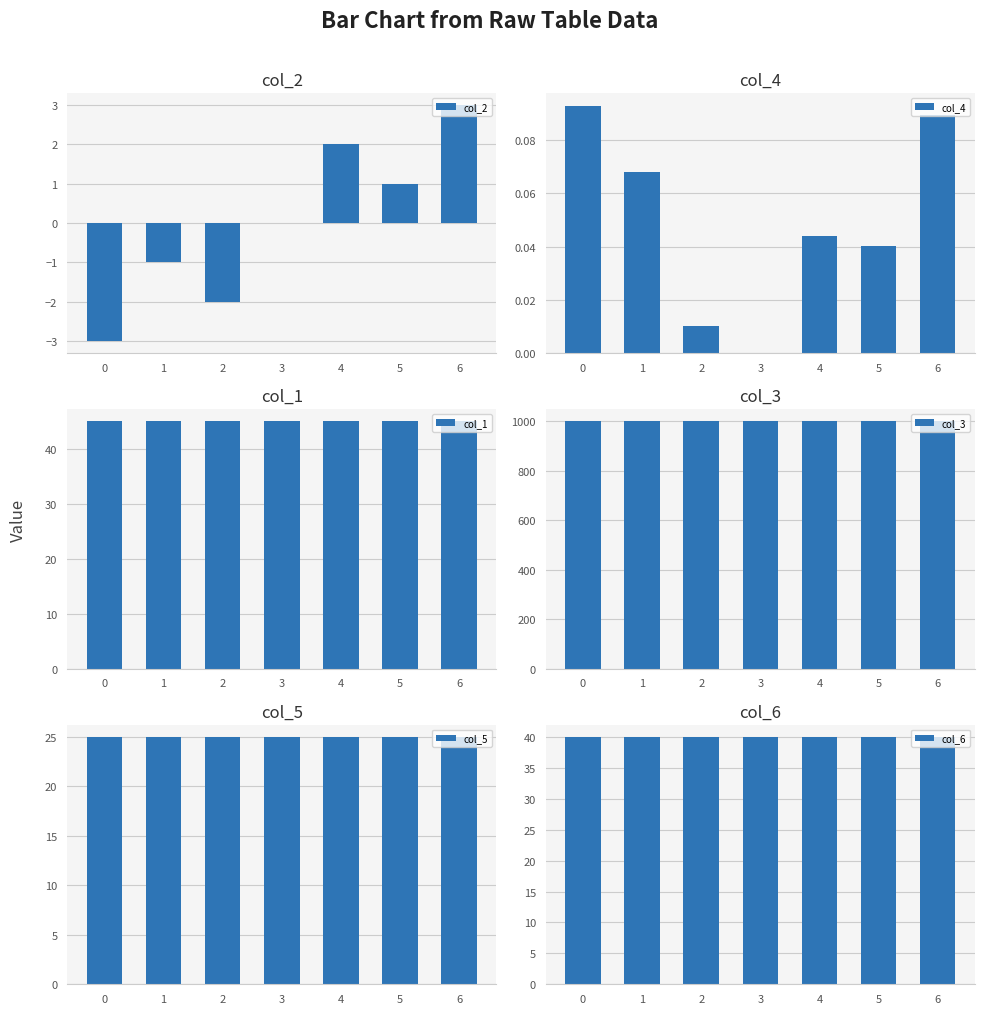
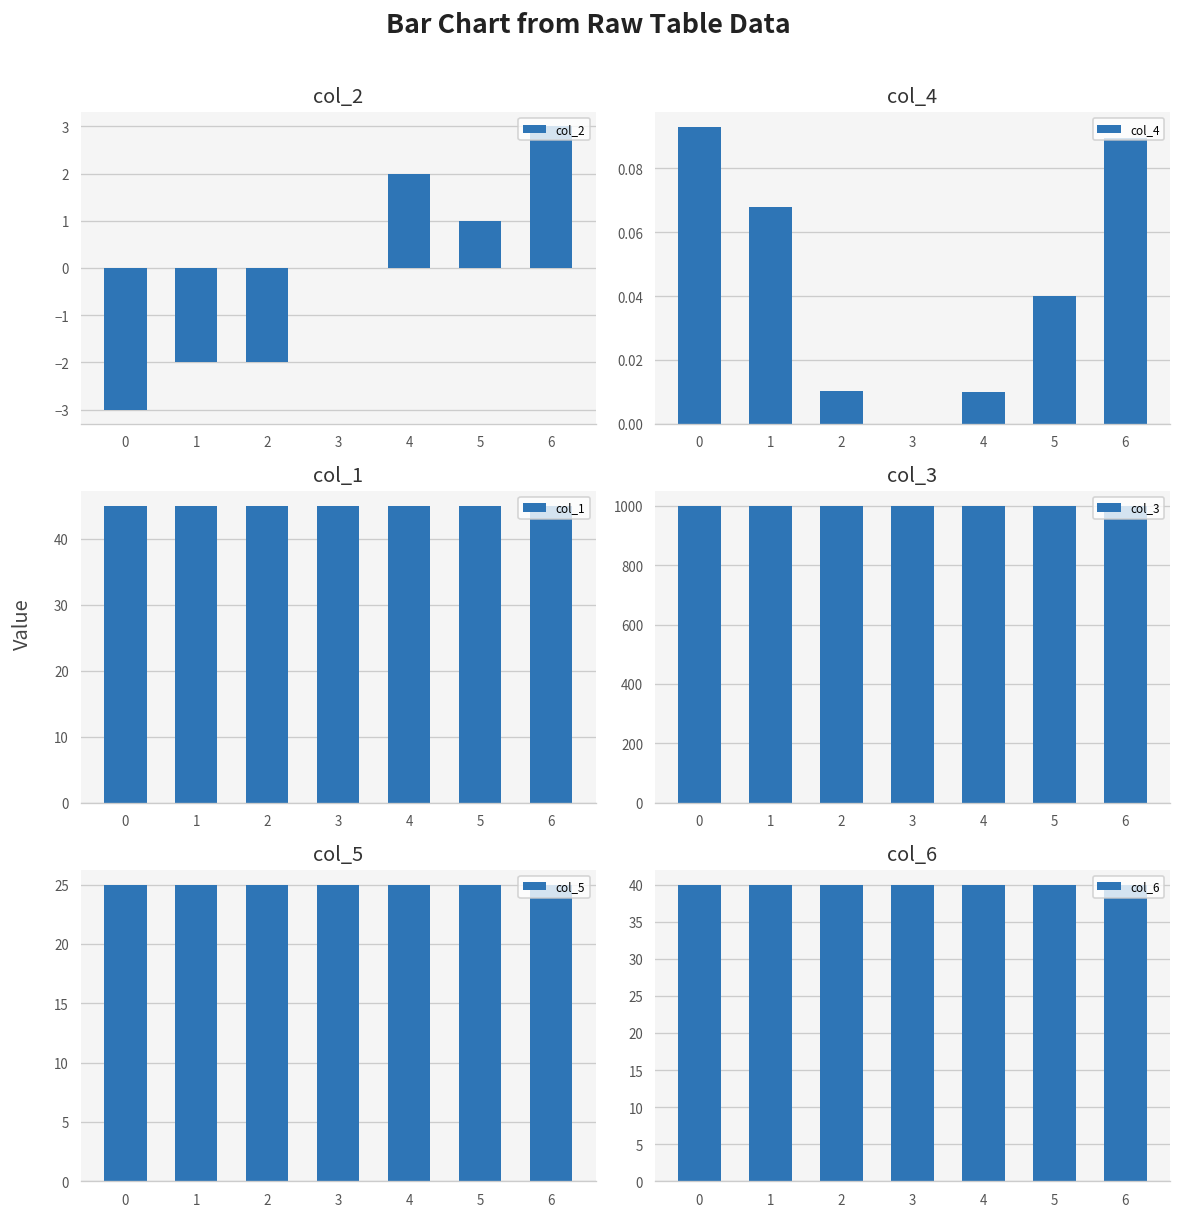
col_2, 1: -1 -> -2
col_4, 4: 0.044 -> 0.010
